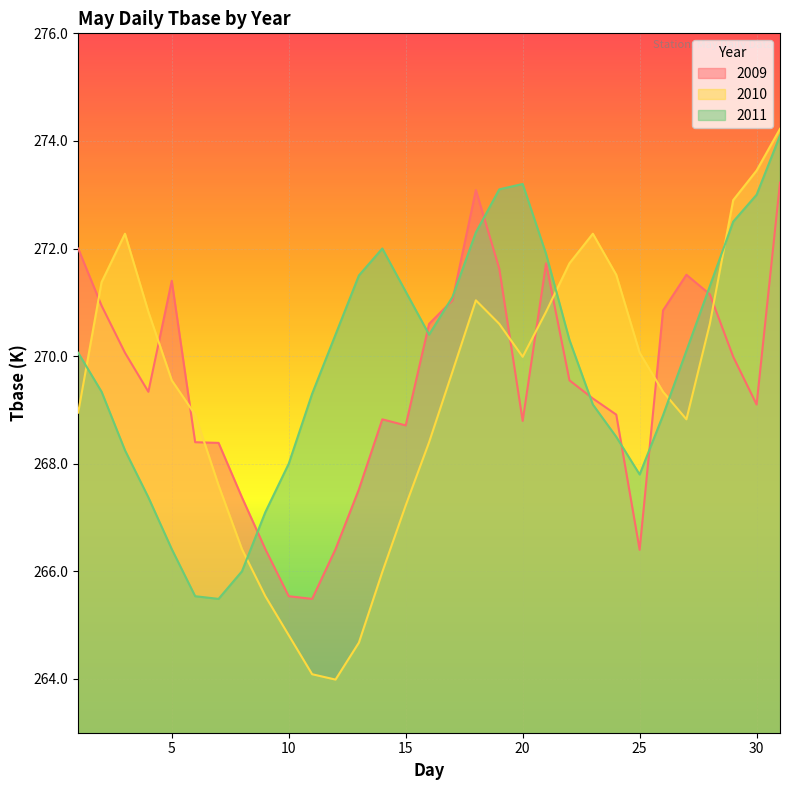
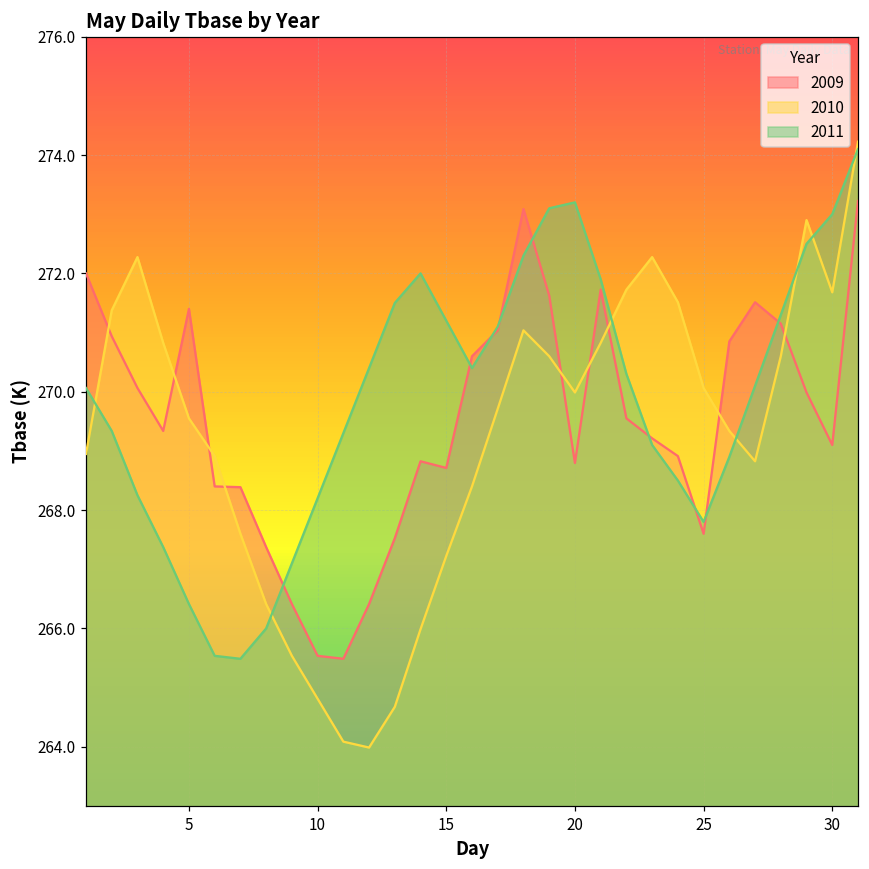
2011, 10: 268.0 -> 268.2
2009, 25: 266.4 -> 267.6
2010, 30: 273.5 -> 271.7
